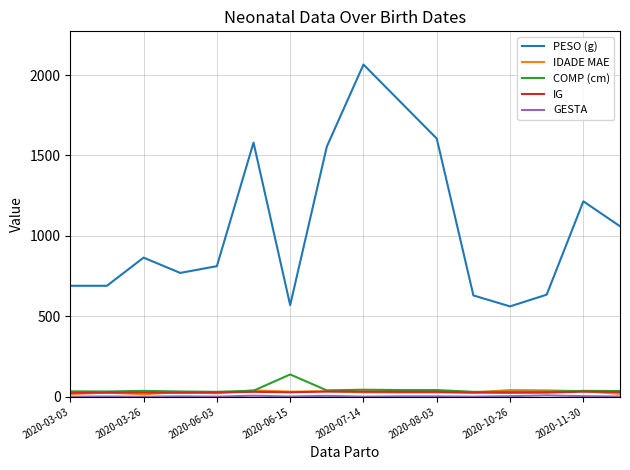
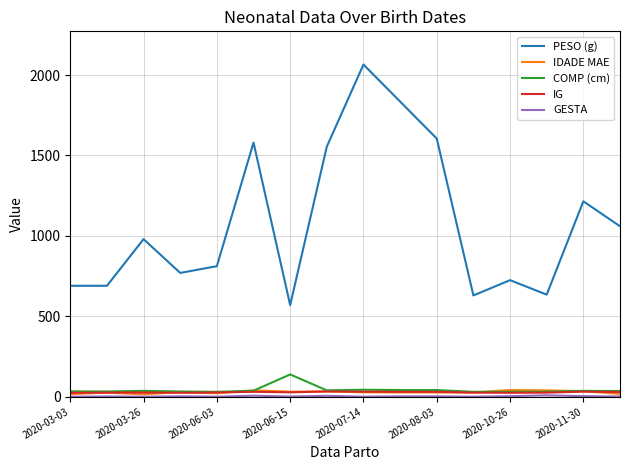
PESO (g), 2020-03-26: 870 -> 980
PESO (g), 2020-10-26: 560 -> 730
